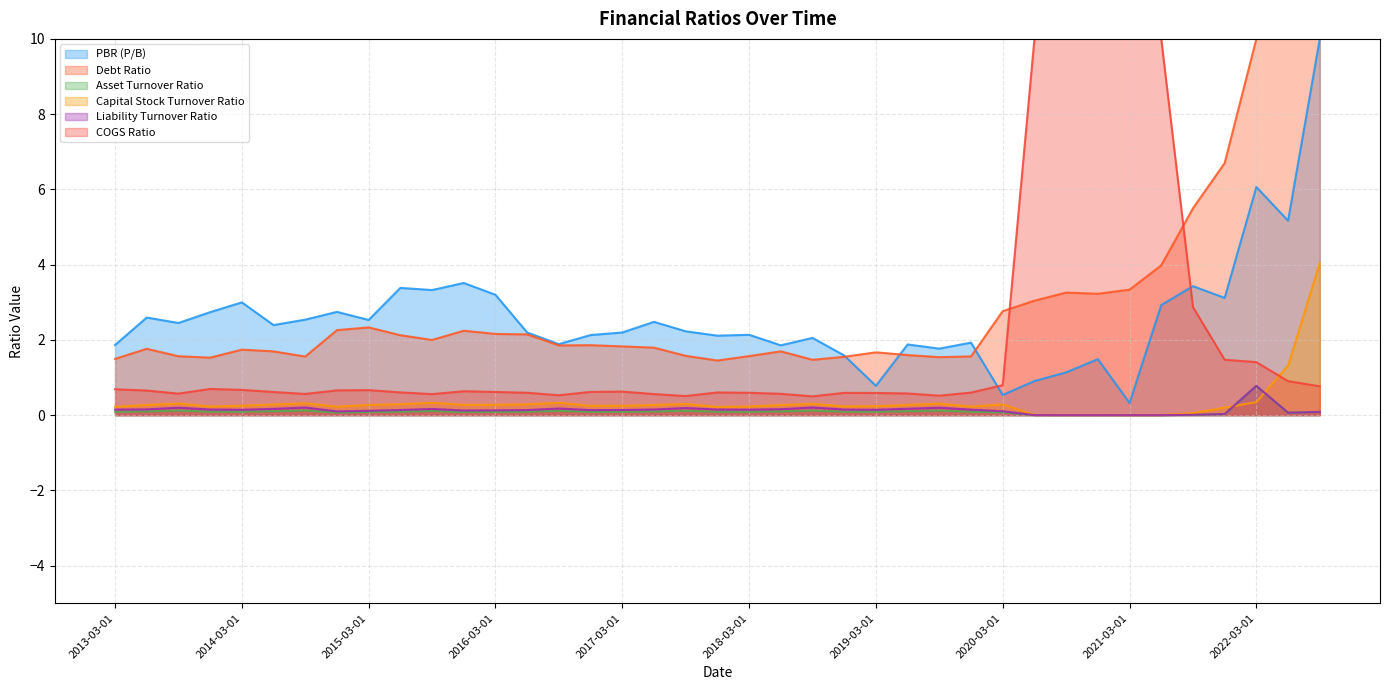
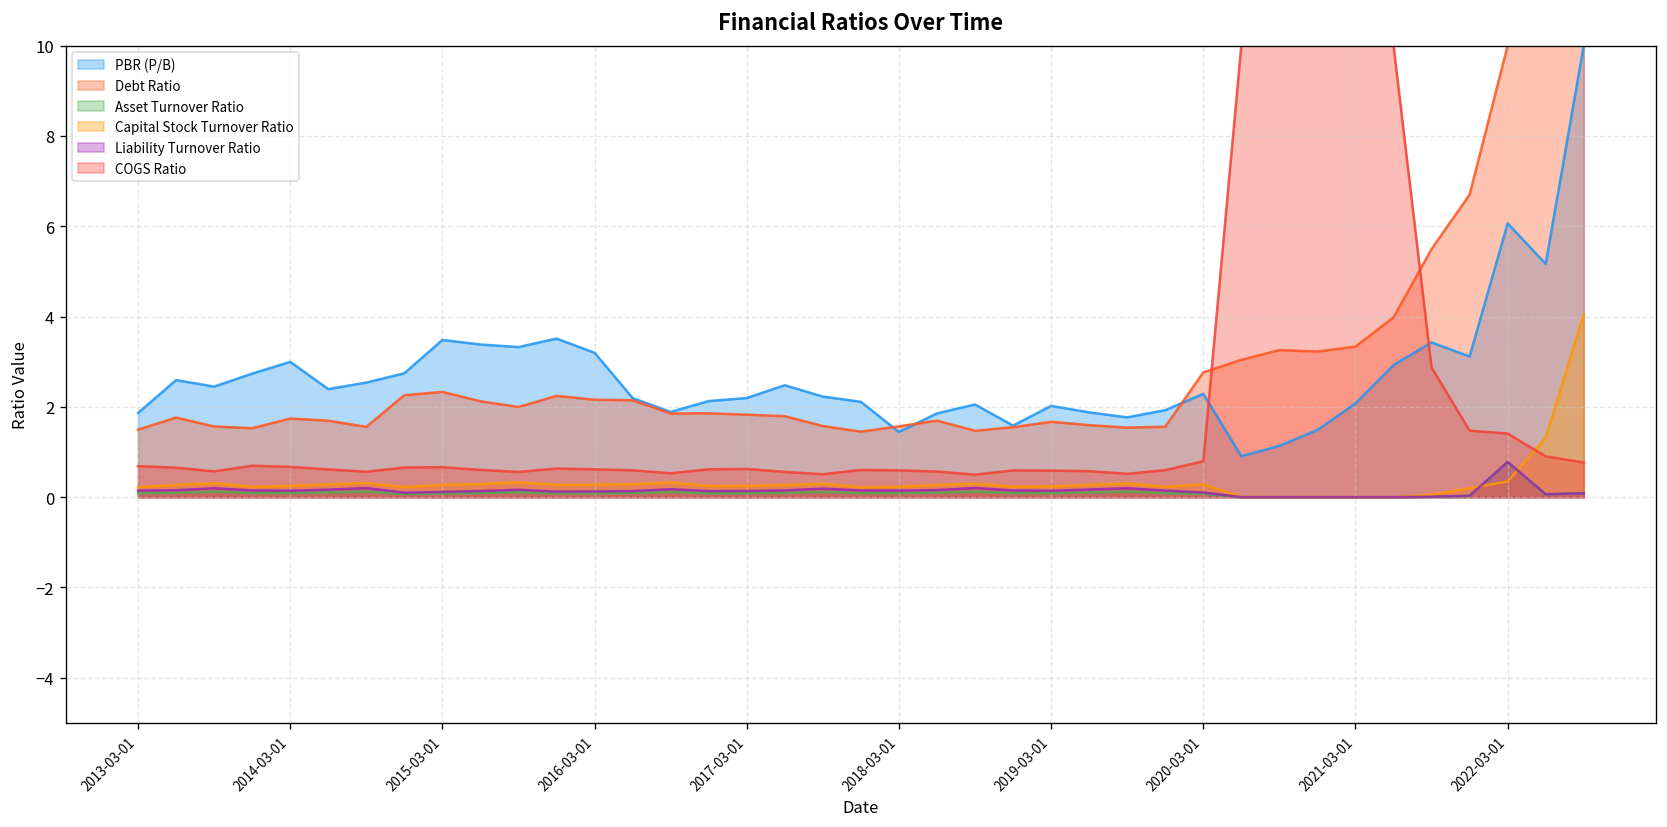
PBR (P/B), 2015-03-01: 2.5 -> 3.5
PBR (P/B), 2018-03-01: 2.1 -> 1.4
PBR (P/B), 2019-03-01: 0.8 -> 2.0
PBR (P/B), 2020-03-01: 0.5 -> 2.3
PBR (P/B), 2021-03-01: 0.3 -> 2.1
